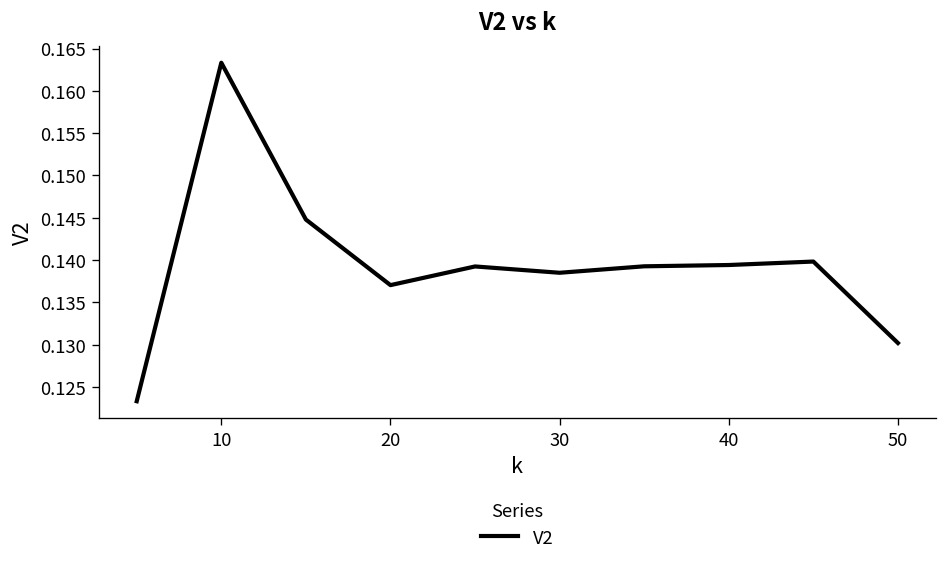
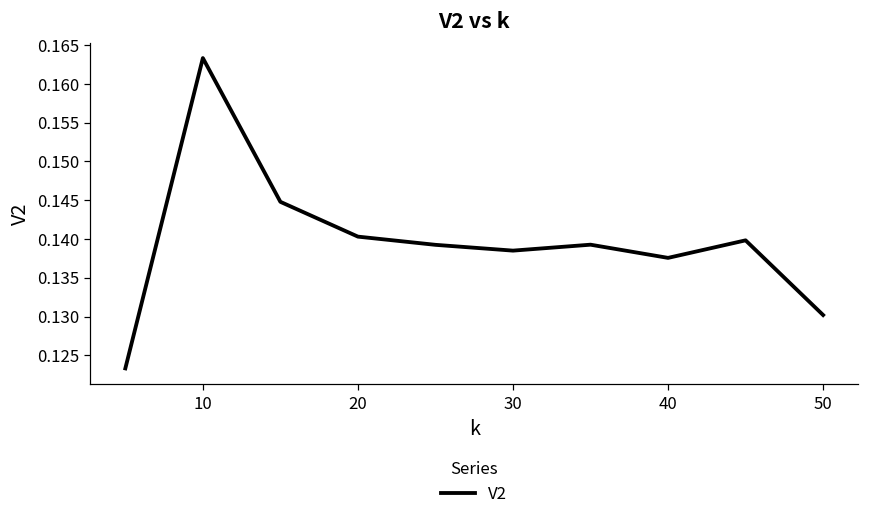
20: 0.137 -> 0.140
40: 0.139 -> 0.138
